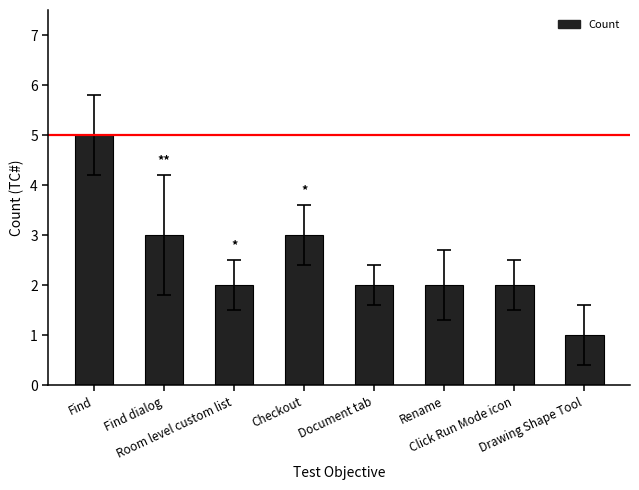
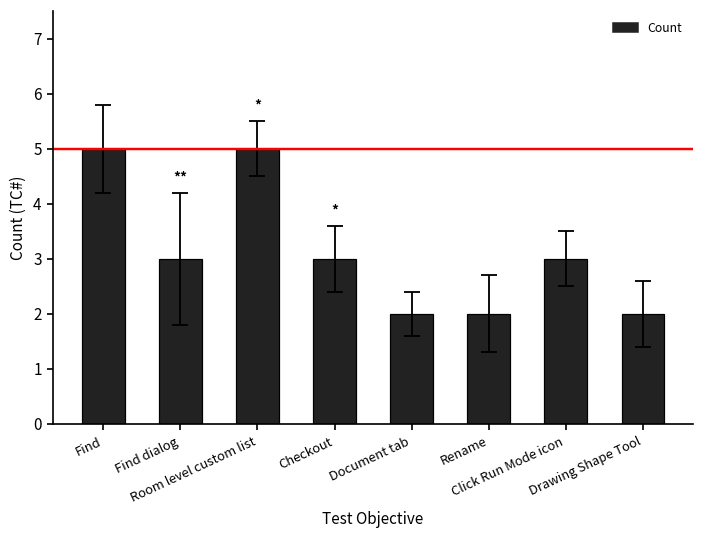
Count, Room level custom list: 2 -> 5
Count, Click Run Mode icon: 2 -> 3
Count, Drawing Shape Tool: 1 -> 2
